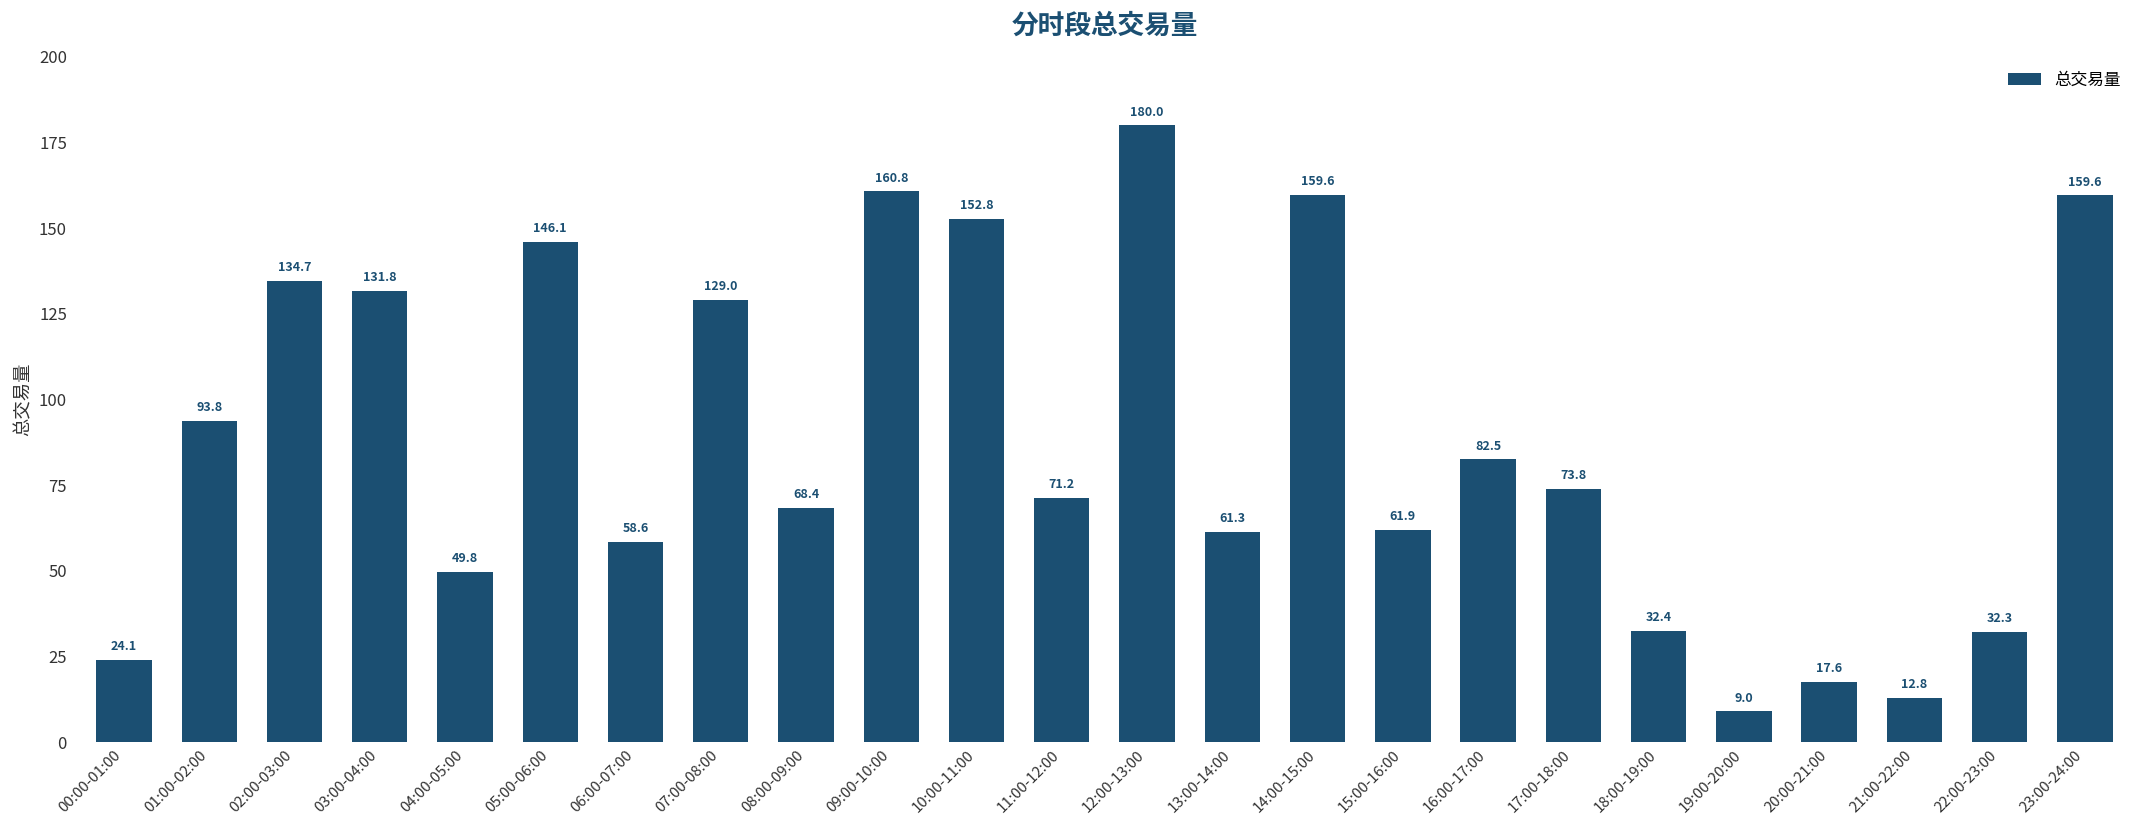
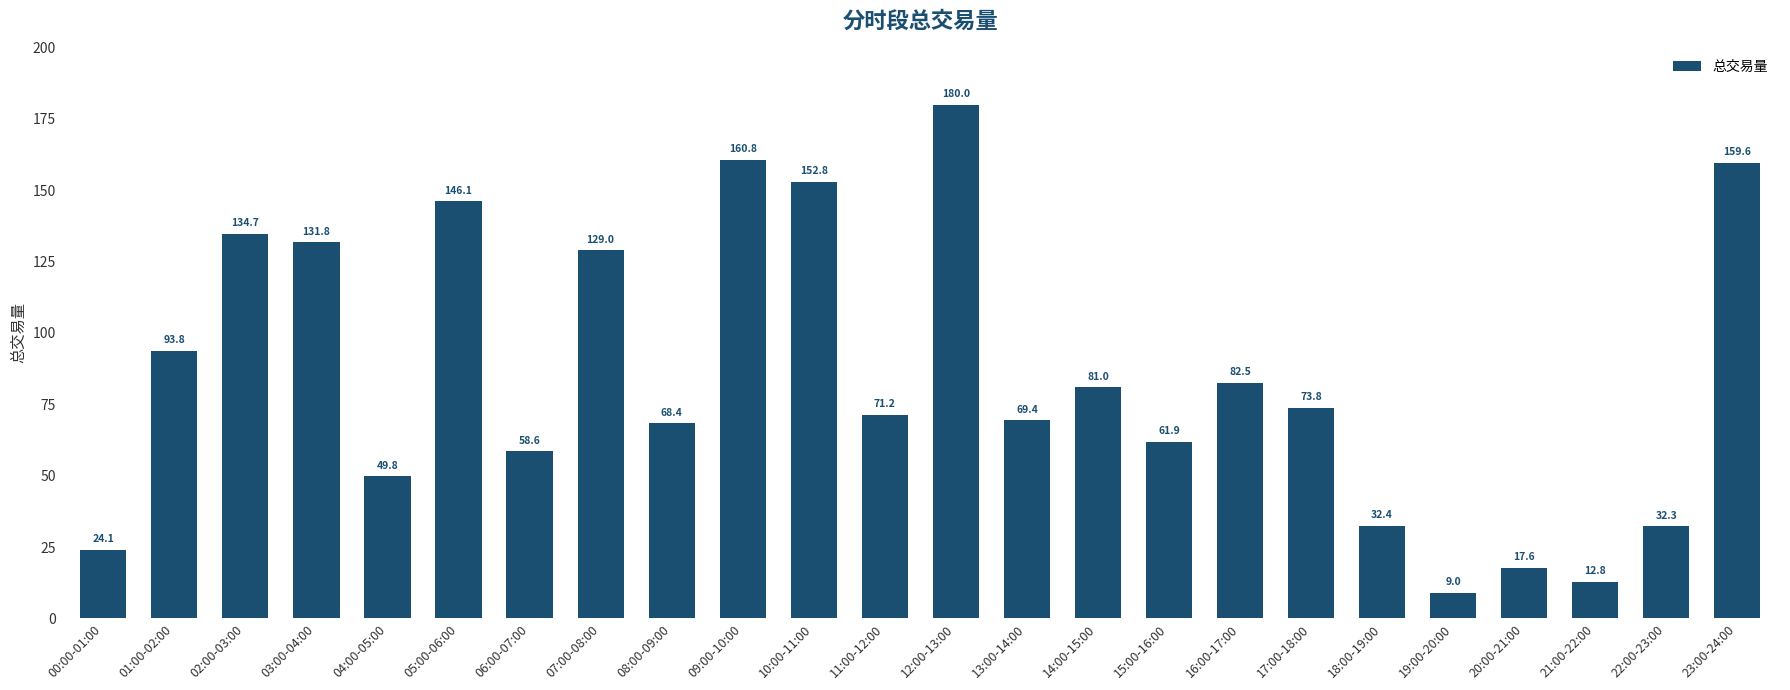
13:00-14:00: 61.3 -> 69.4
14:00-15:00: 159.6 -> 81.0
